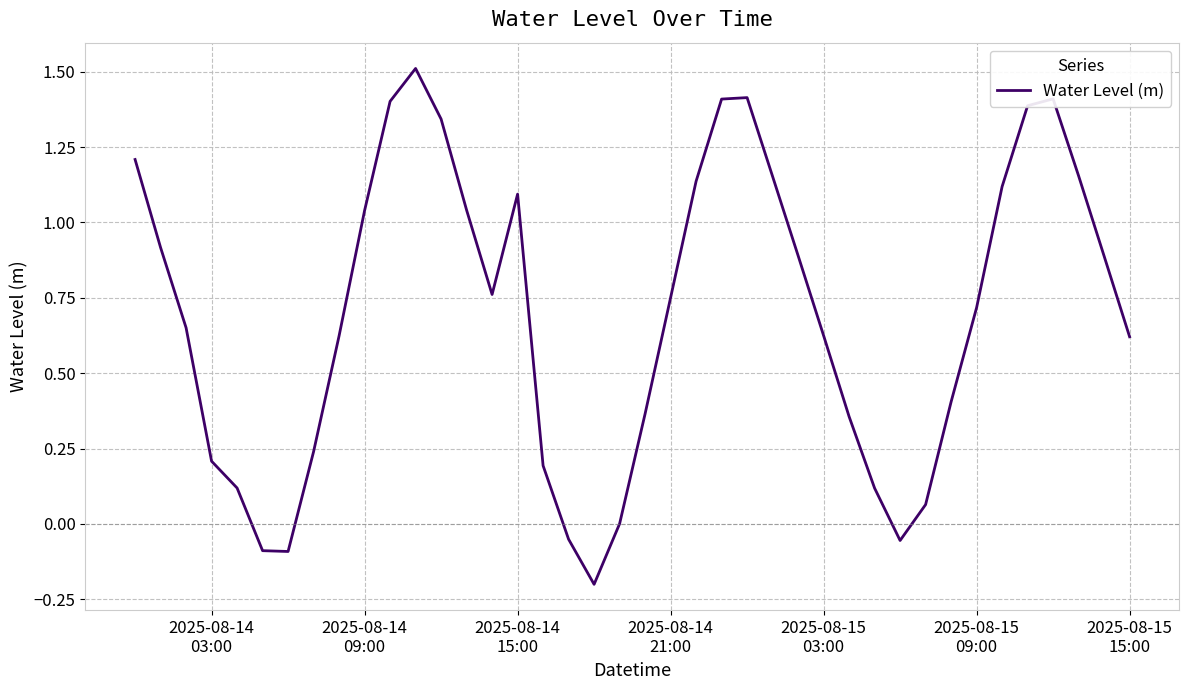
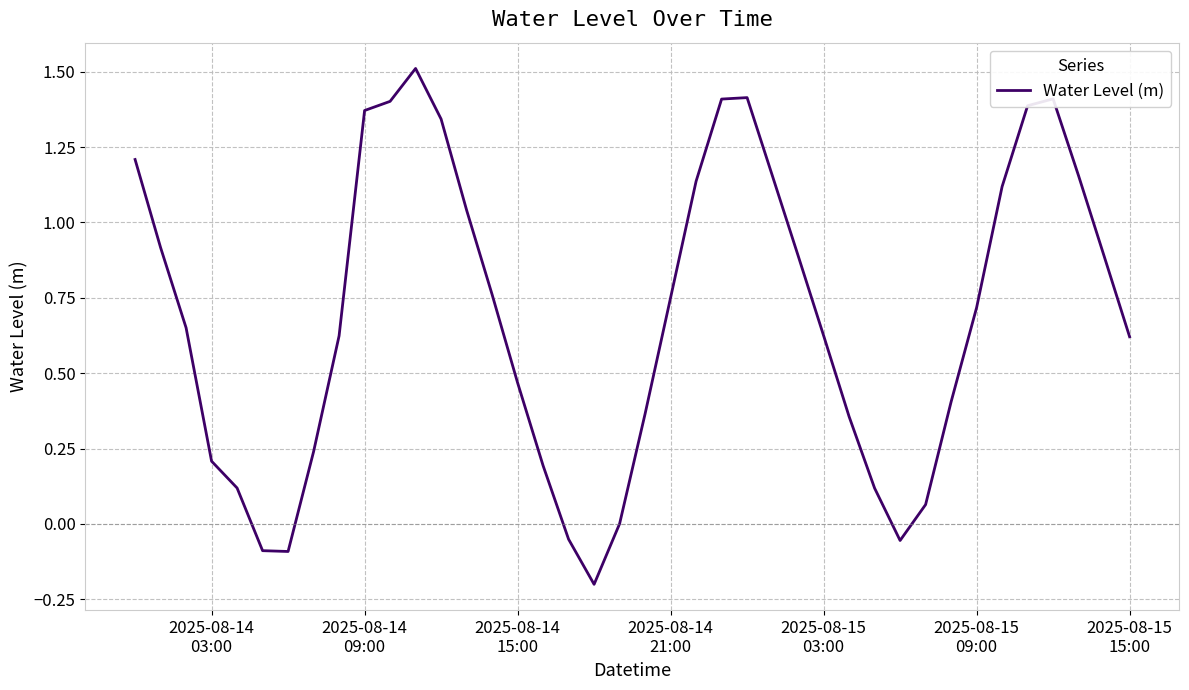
2025-08-14 09:00: 1.04 -> 1.37
2025-08-14 15:00: 1.09 -> 0.47
